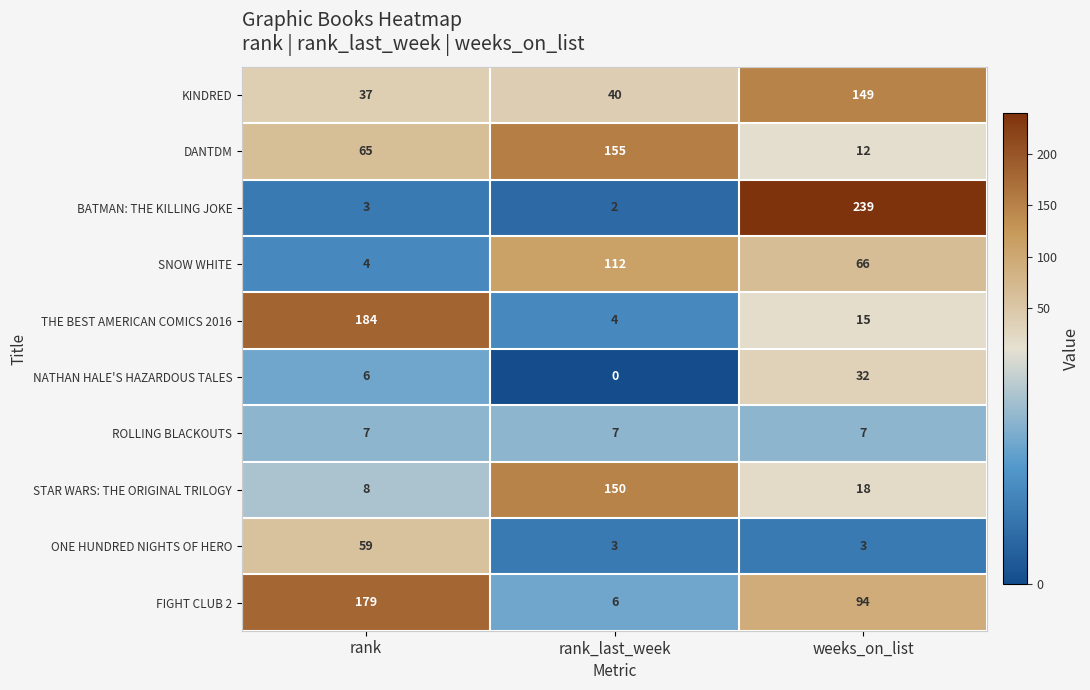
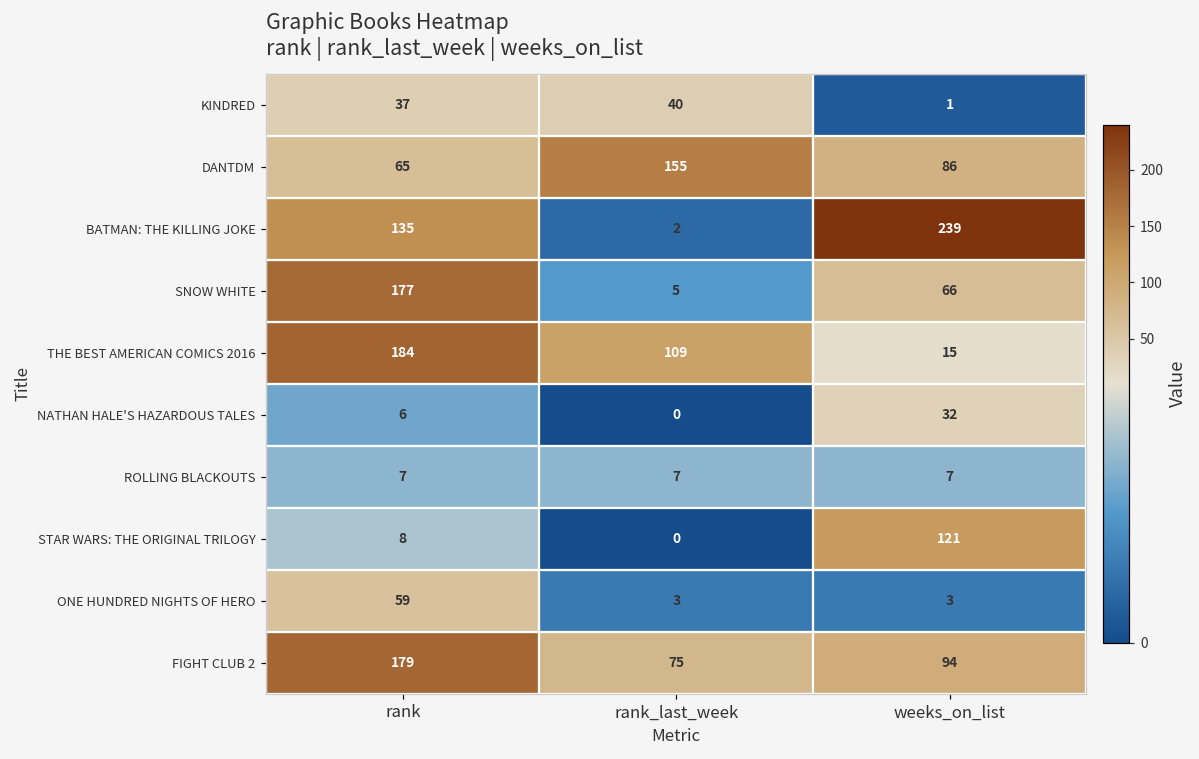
KINDRED, weeks_on_list: 149 -> 1
DANTDM, weeks_on_list: 12 -> 86
BATMAN: THE KILLING JOKE, rank: 3 -> 135
SNOW WHITE, rank: 4 -> 177
SNOW WHITE, rank_last_week: 112 -> 5
THE BEST AMERICAN COMICS 2016, rank_last_week: 4 -> 109
STAR WARS: THE ORIGINAL TRILOGY, rank_last_week: 150 -> 0
STAR WARS: THE ORIGINAL TRILOGY, weeks_on_list: 18 -> 121
FIGHT CLUB 2, rank_last_week: 6 -> 75
